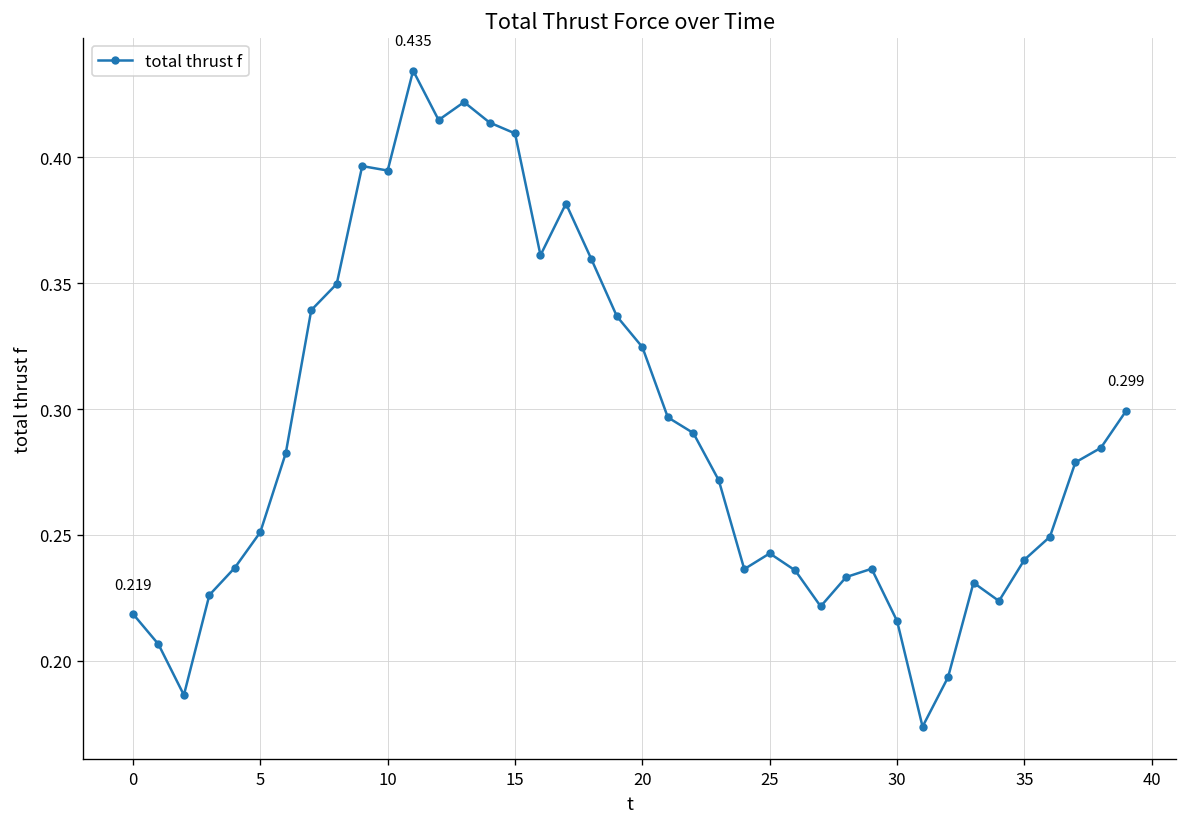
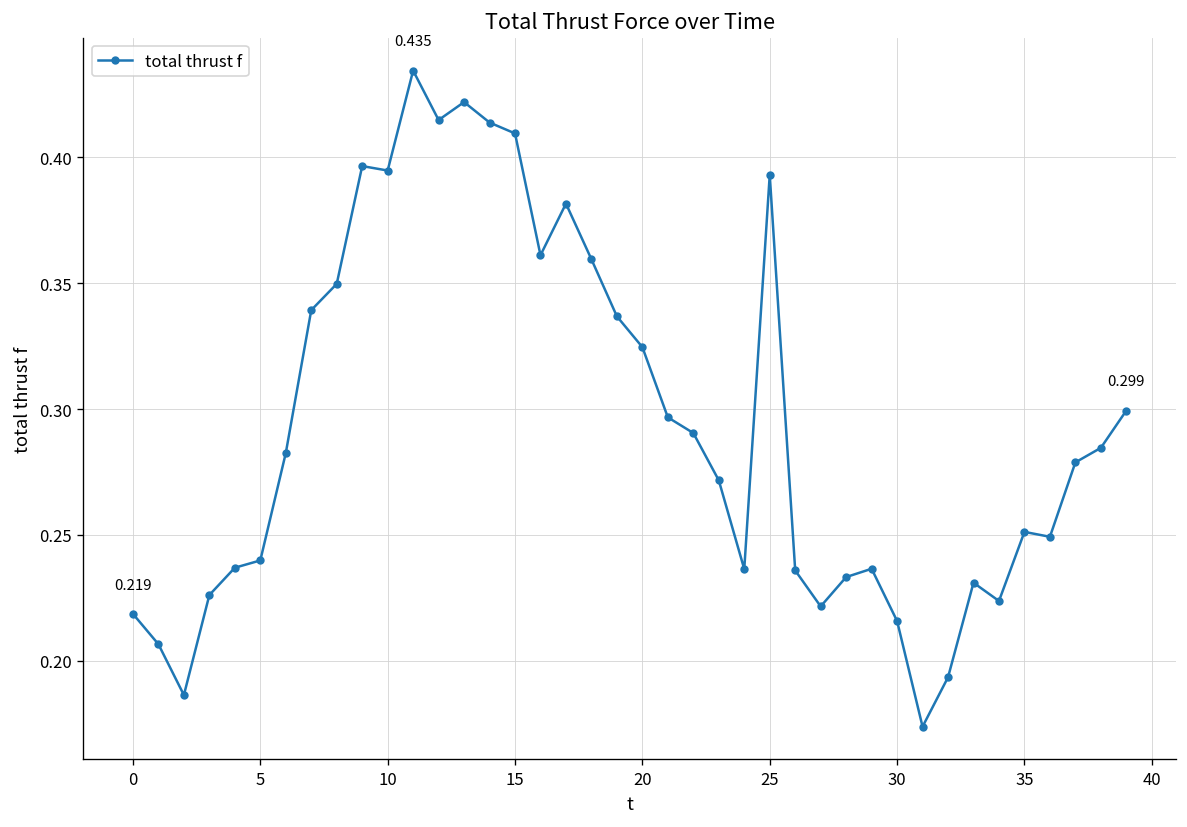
5: 0.251 -> 0.240
25: 0.243 -> 0.393
35: 0.240 -> 0.251
